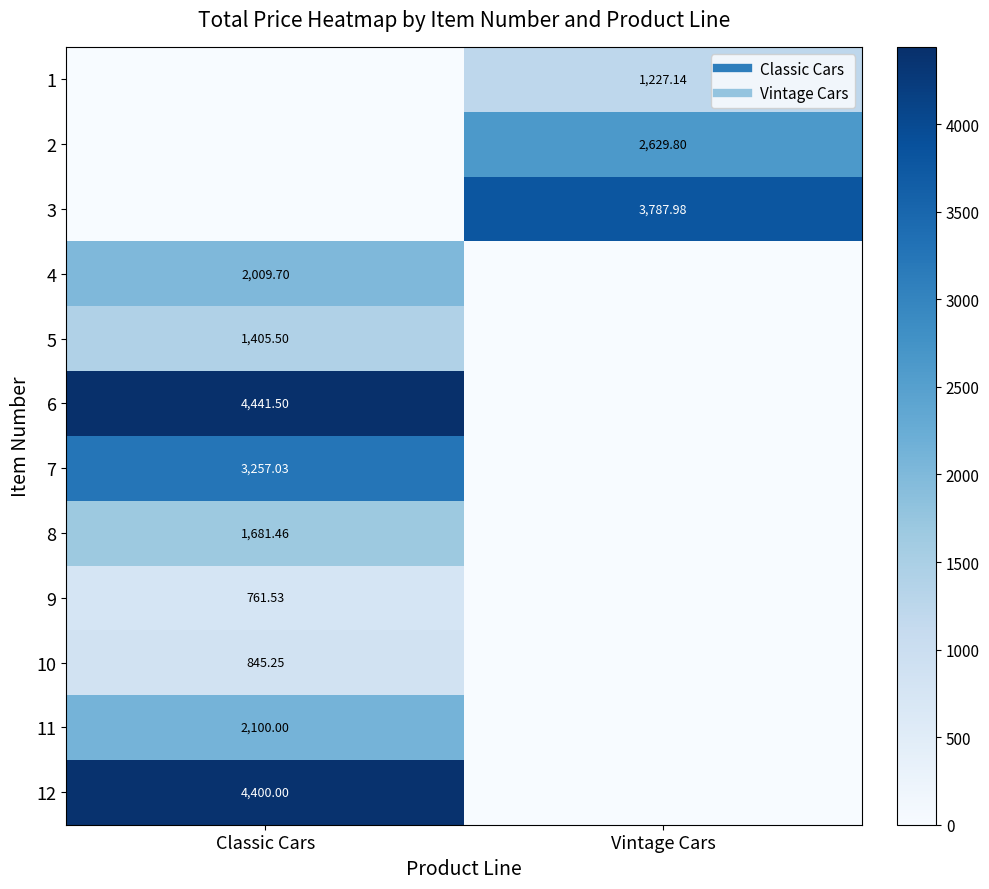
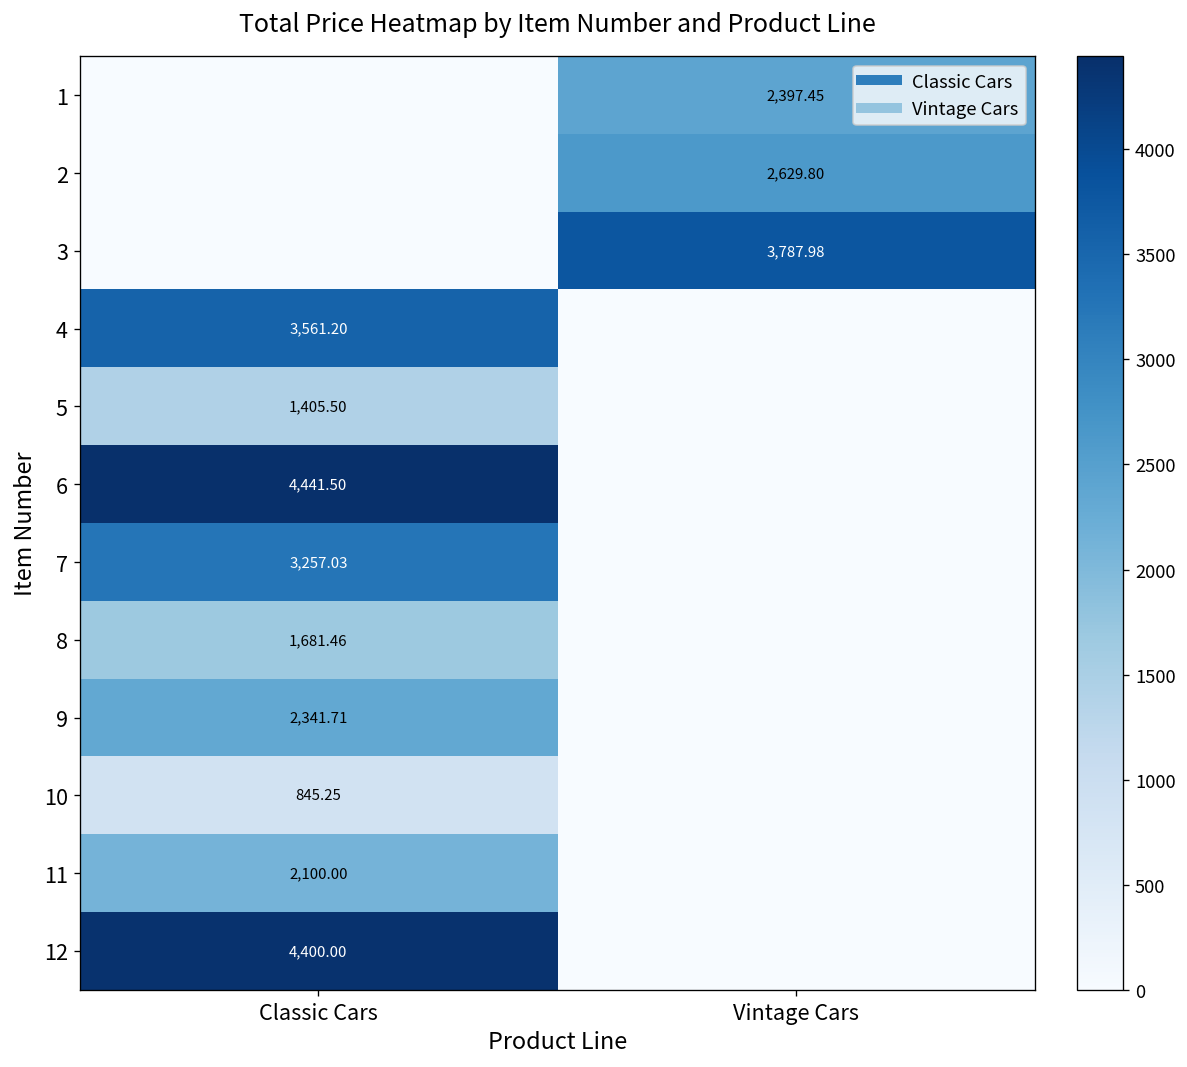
1, Vintage Cars: 1,227.14 -> 2,397.45
4, Classic Cars: 2,009.70 -> 3,561.20
9, Classic Cars: 761.53 -> 2,341.71
